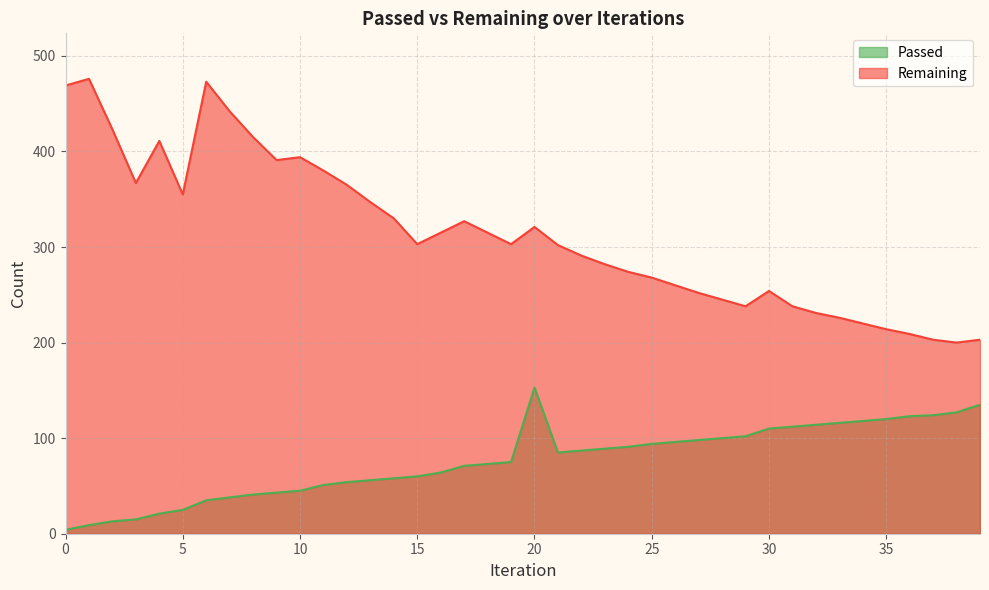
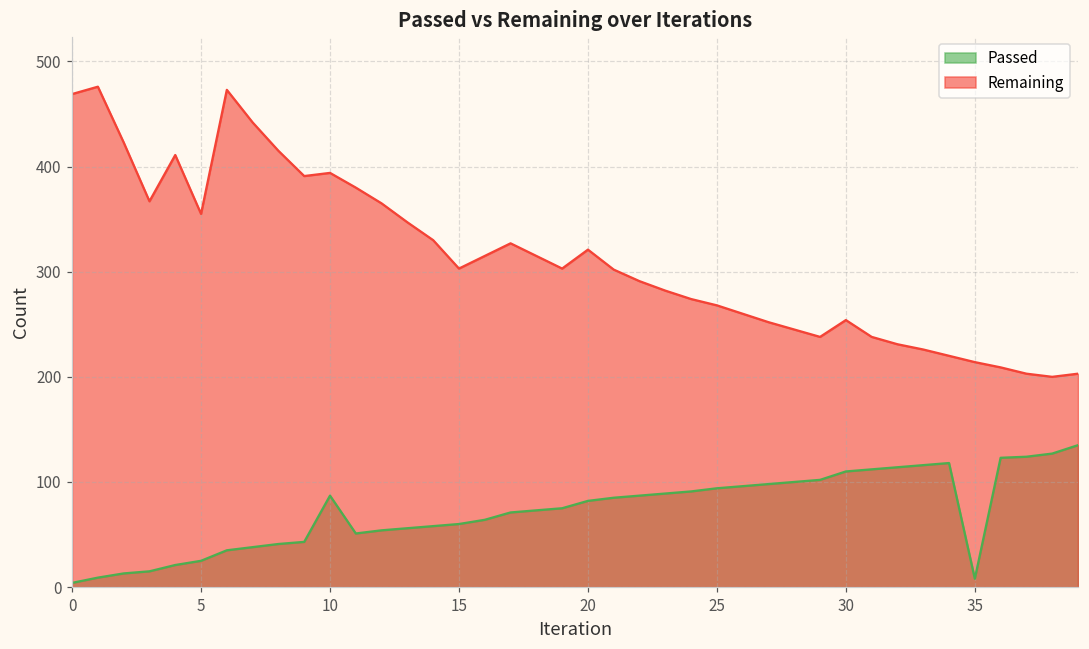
Passed, 10: 50 -> 90
Passed, 20: 150 -> 80
Passed, 35: 120 -> 10
